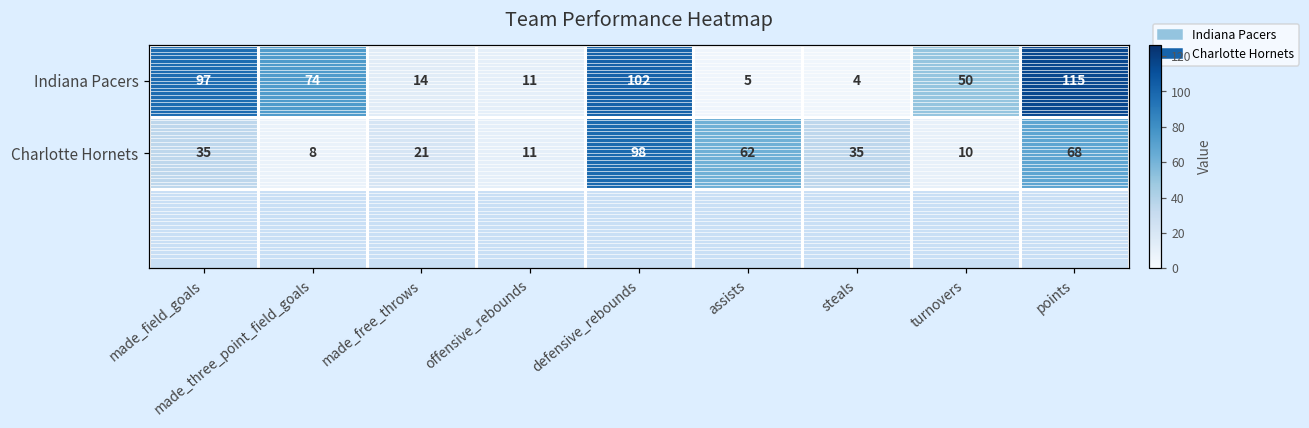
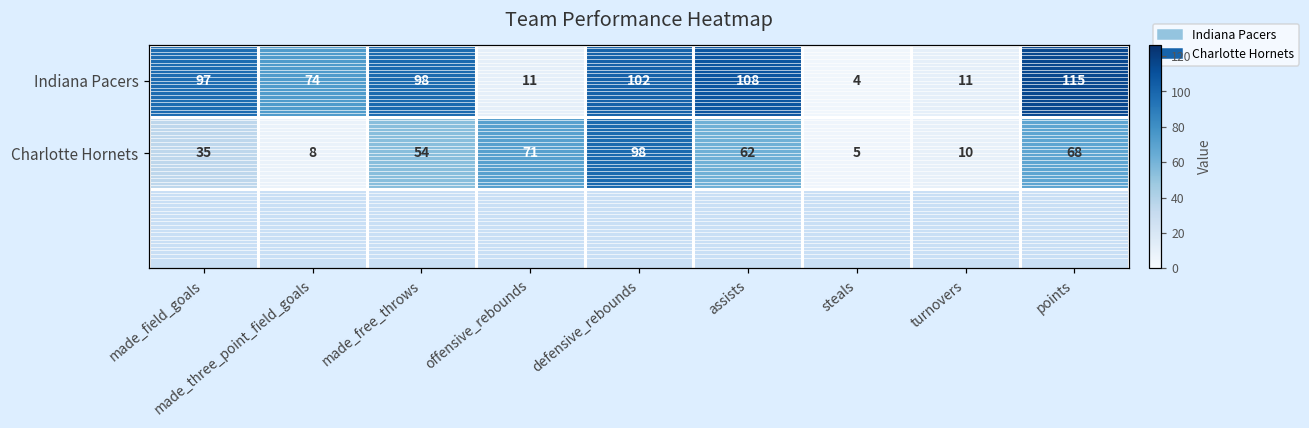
Indiana Pacers, made_free_throws: 14 -> 98
Indiana Pacers, assists: 5 -> 108
Indiana Pacers, turnovers: 50 -> 11
Charlotte Hornets, made_free_throws: 21 -> 54
Charlotte Hornets, offensive_rebounds: 11 -> 71
Charlotte Hornets, steals: 35 -> 5
